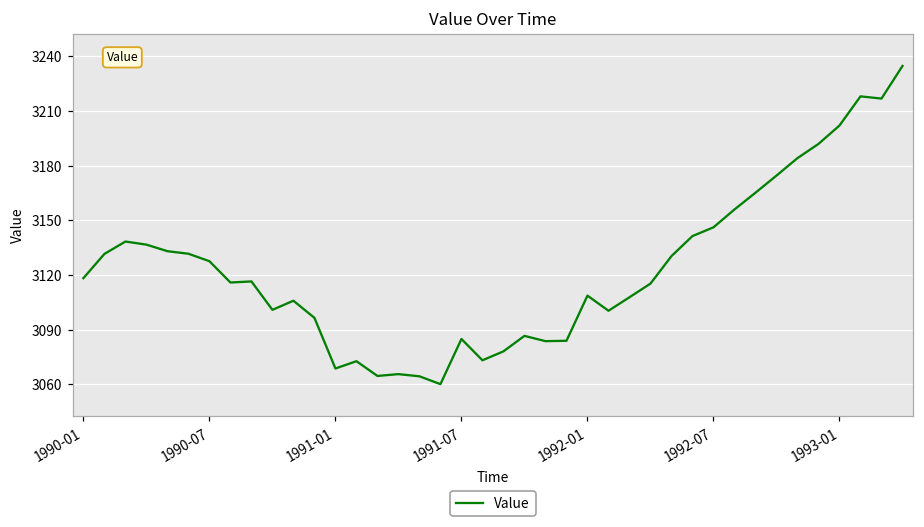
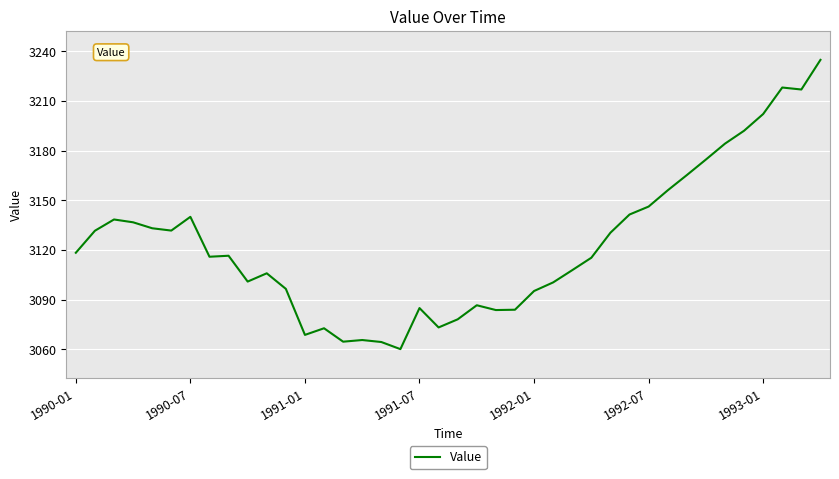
1990-07: 3128 -> 3140
1992-01: 3109 -> 3095
